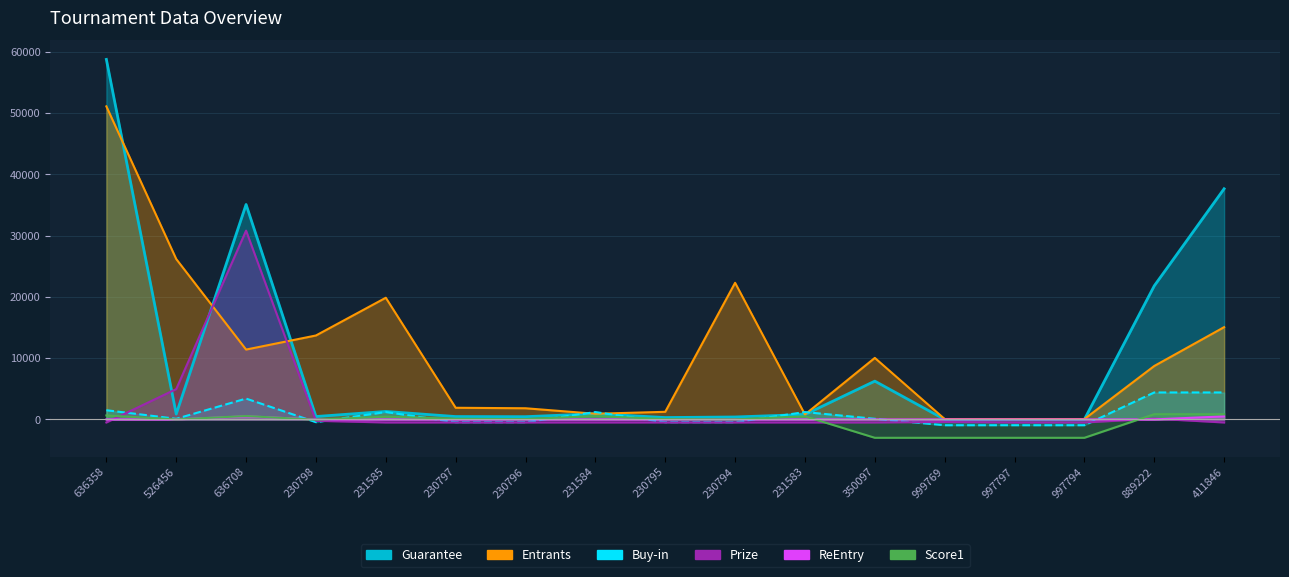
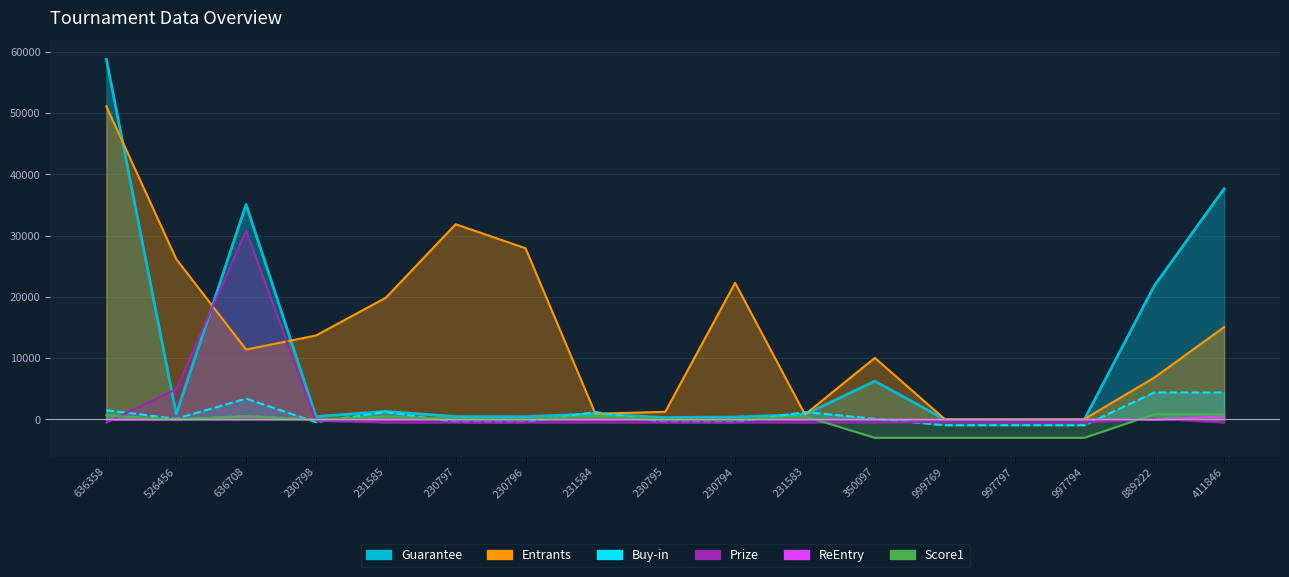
Entrants, 230797: 2000 -> 32000
Entrants, 230796: 2000 -> 28000
Entrants, 889222: 9000 -> 7000
